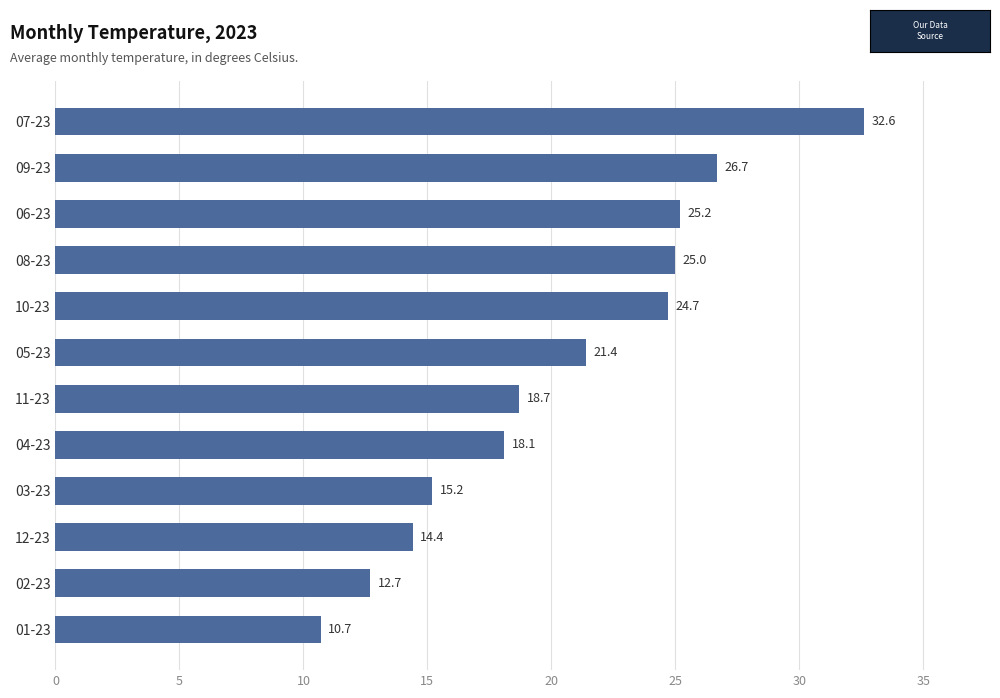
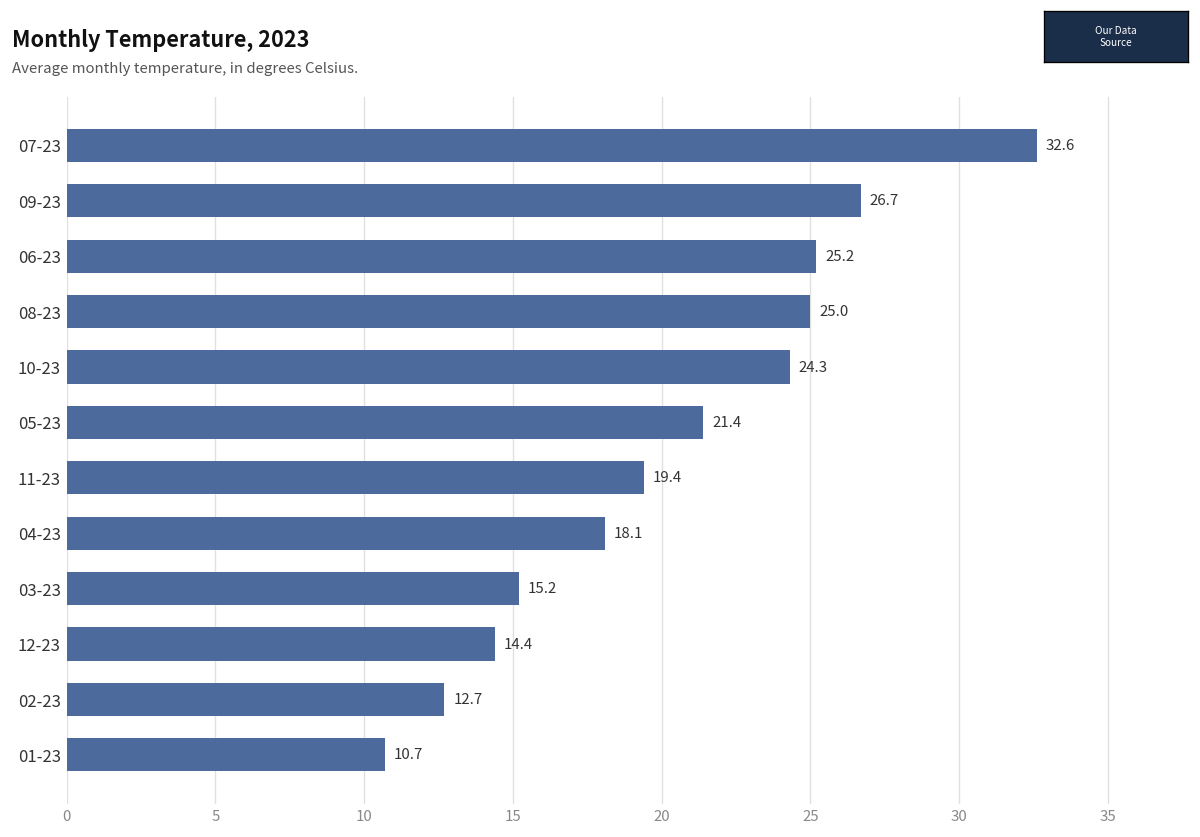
10-23: 24.7 -> 24.3
11-23: 18.7 -> 19.4
